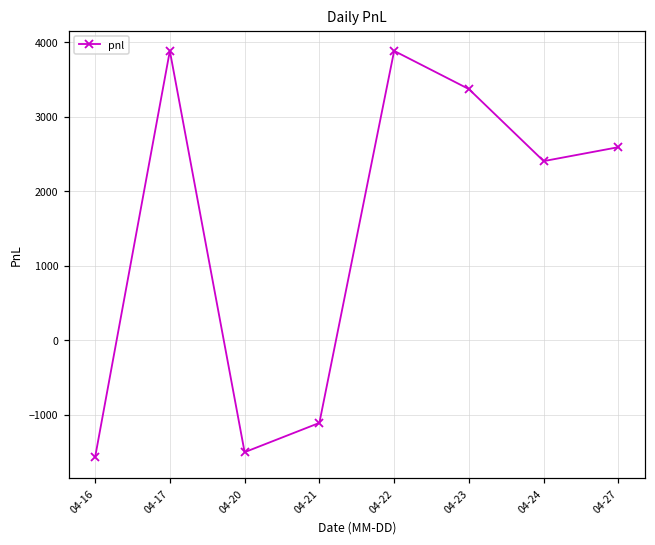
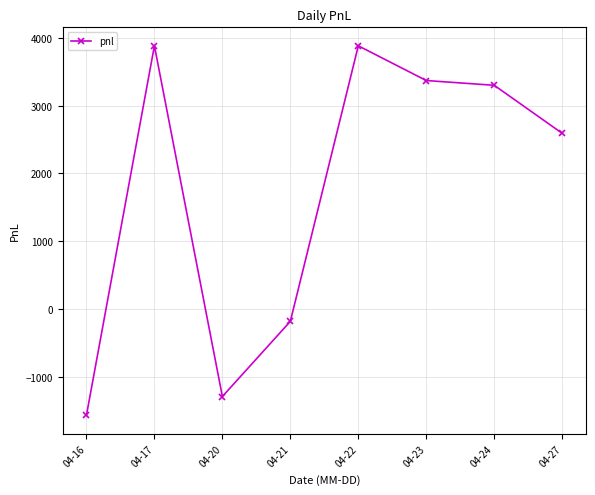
04-20: -1500 -> -1300
04-21: -1100 -> -200
04-24: 2400 -> 3300
